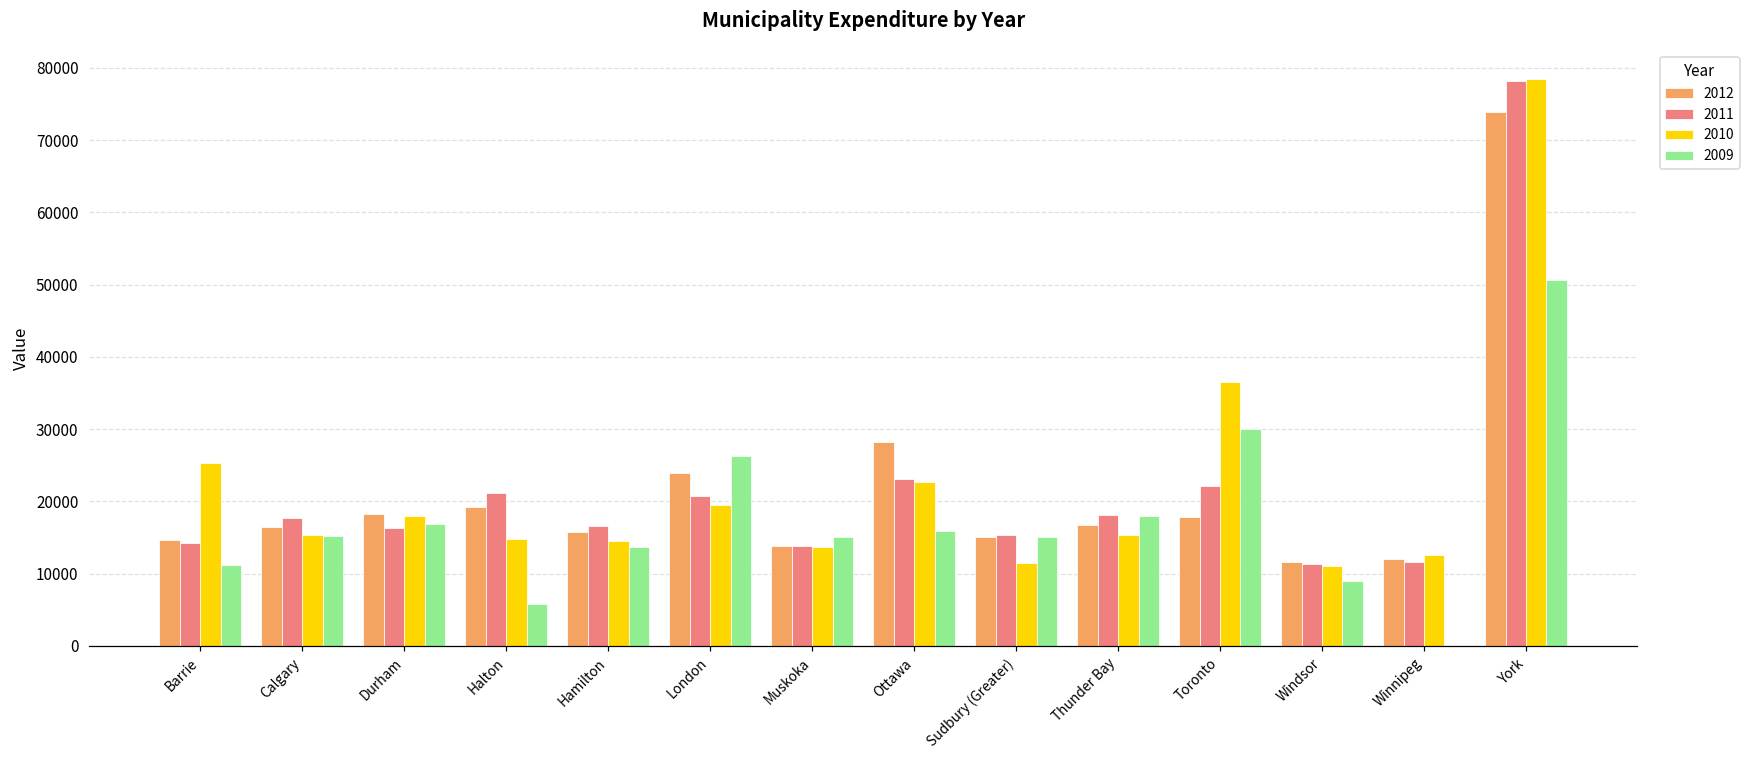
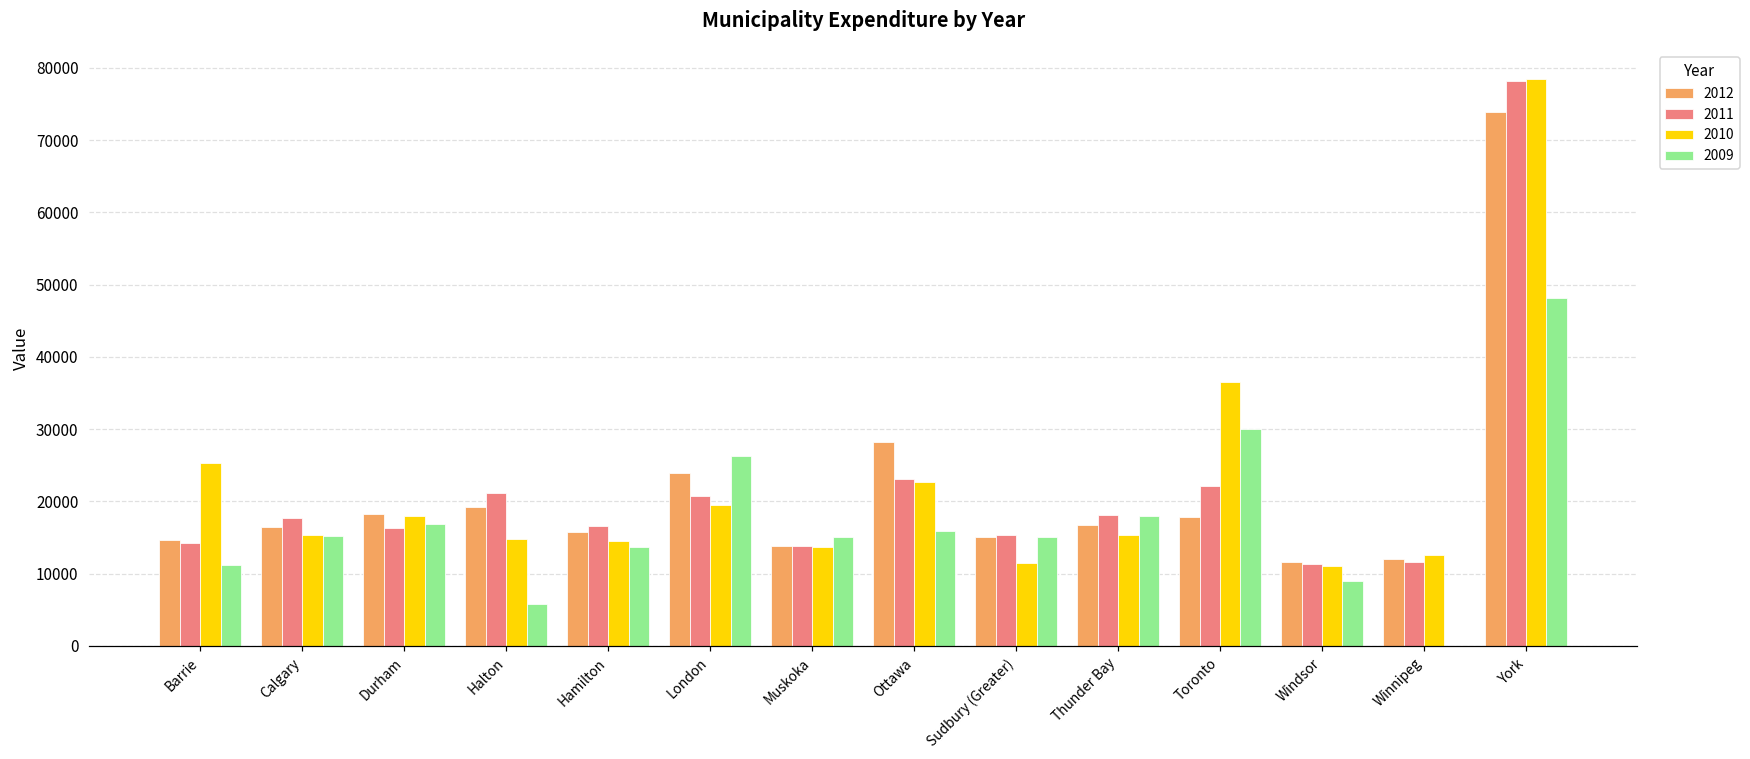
2009, York: 51000 -> 48000
